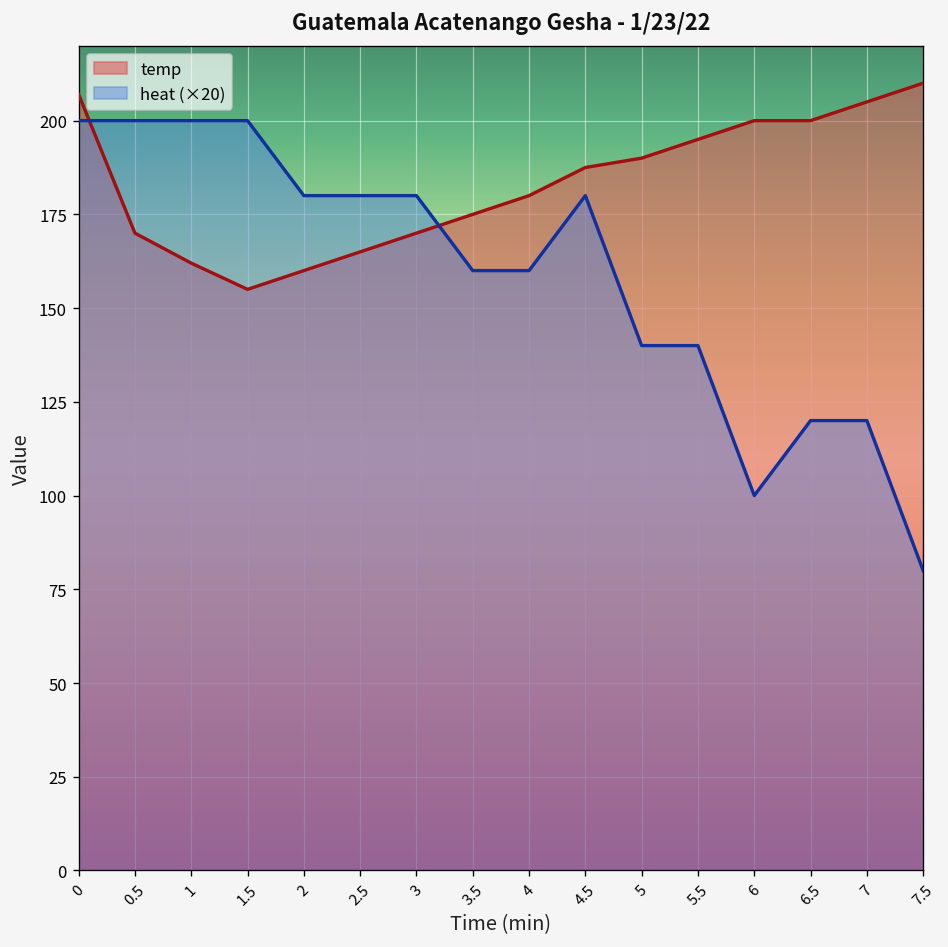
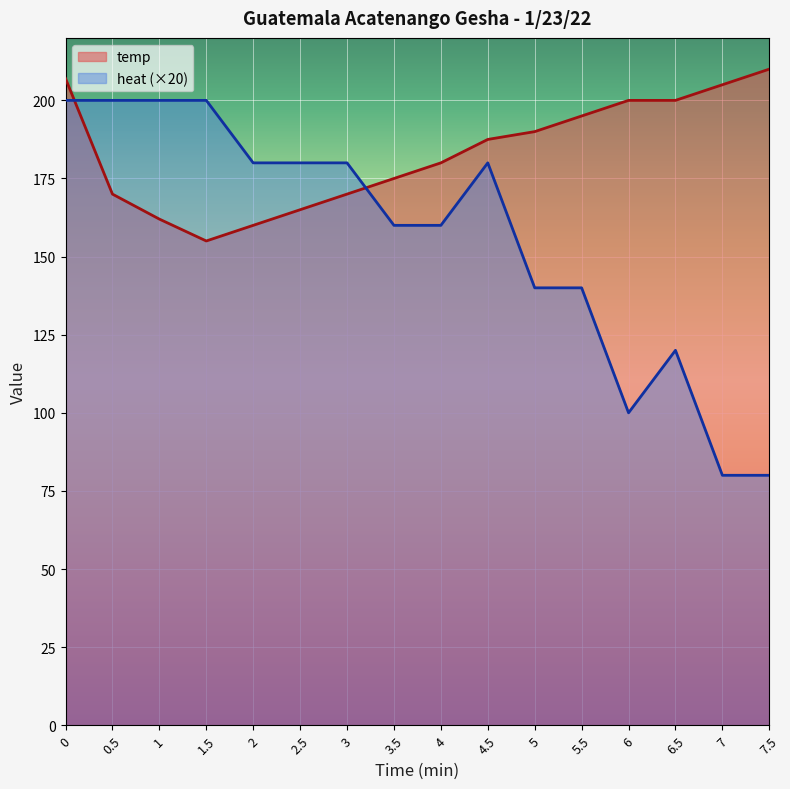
heat (×20), 7: 120 -> 80
